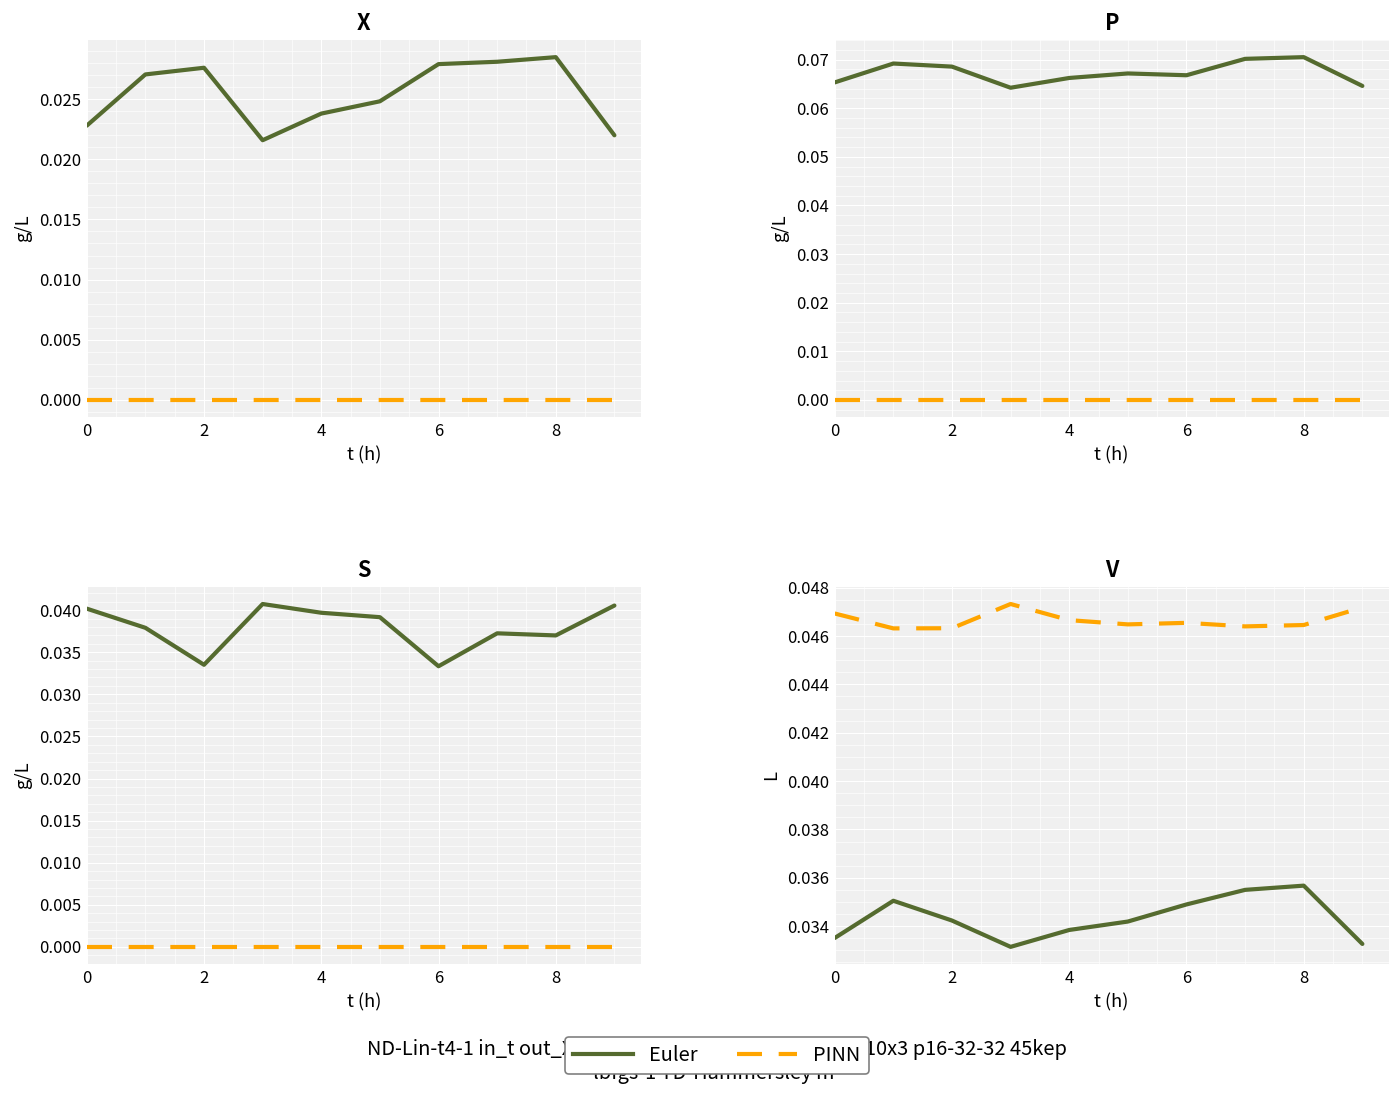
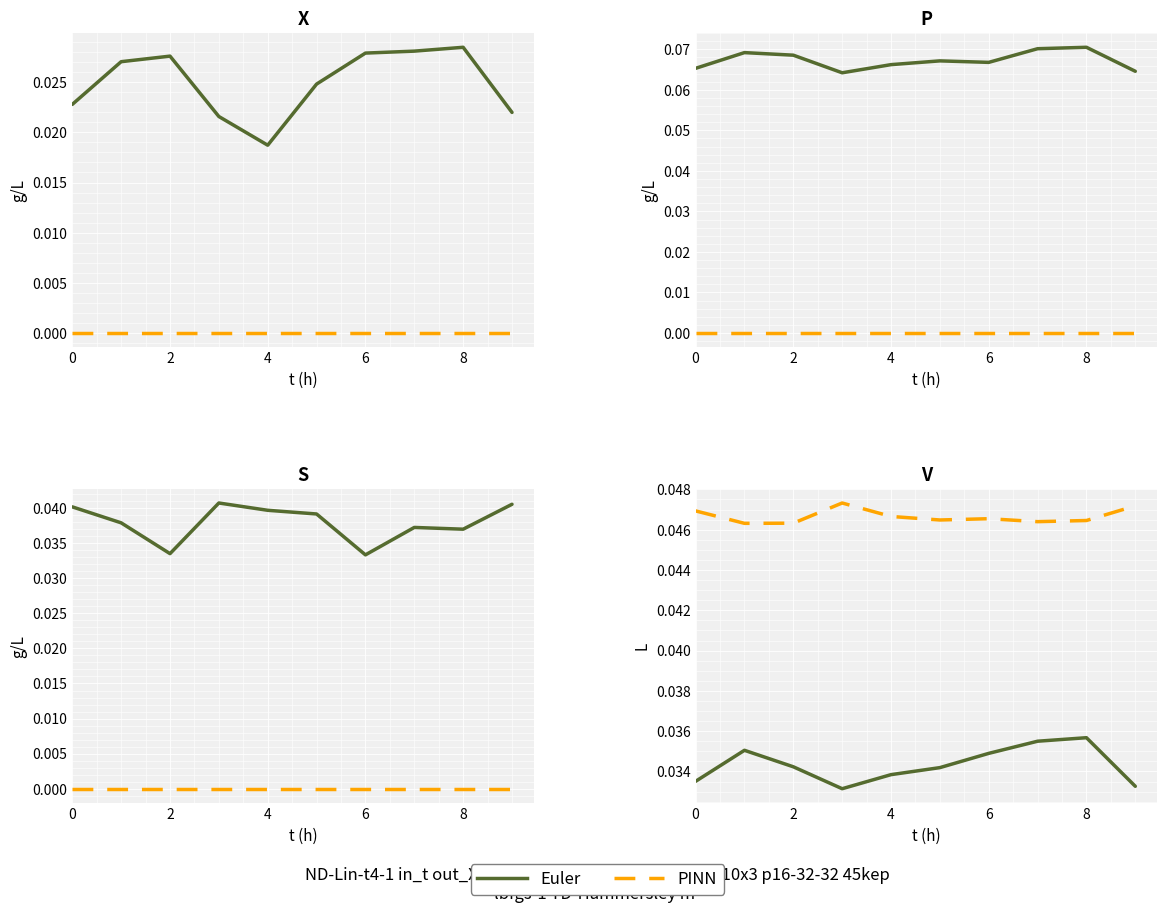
X, Euler, 4: 0.0238 -> 0.0187
